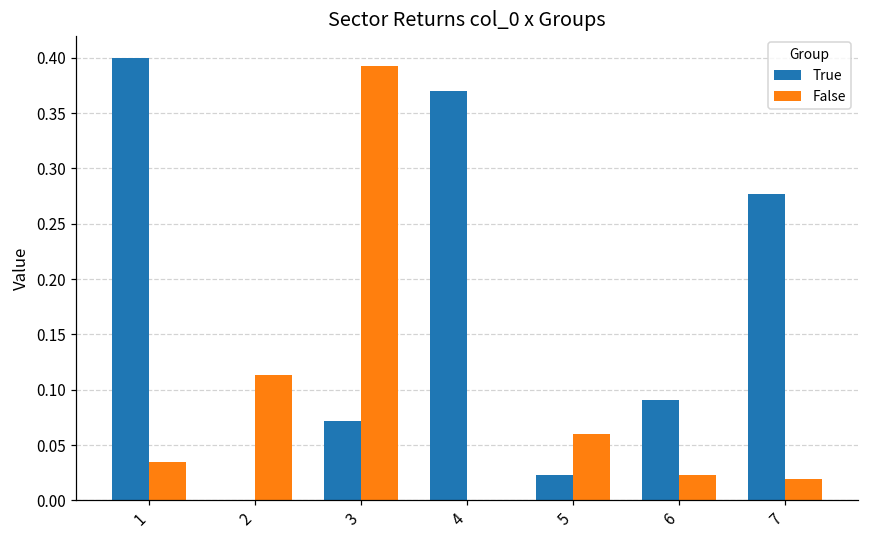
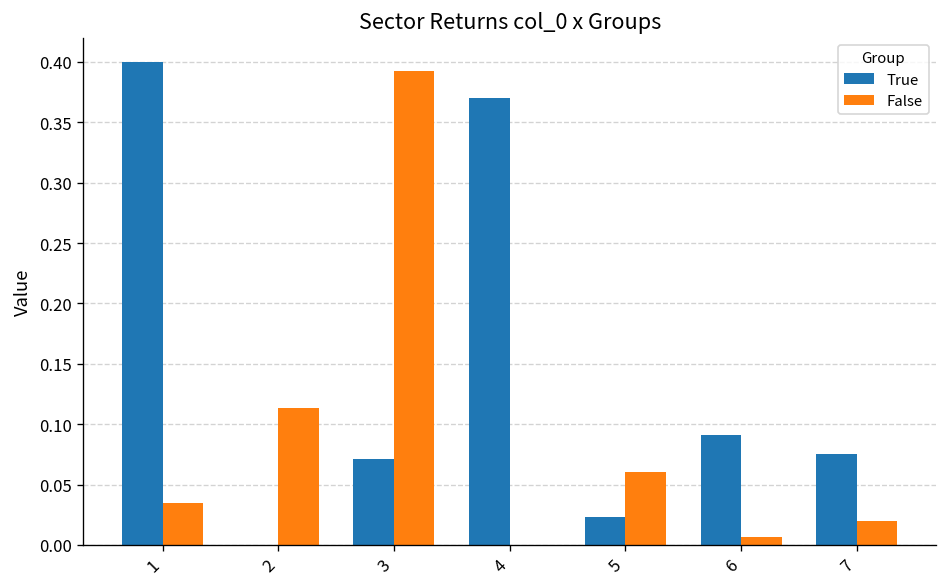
False, 6: 0.023 -> 0.007
True, 7: 0.277 -> 0.075
